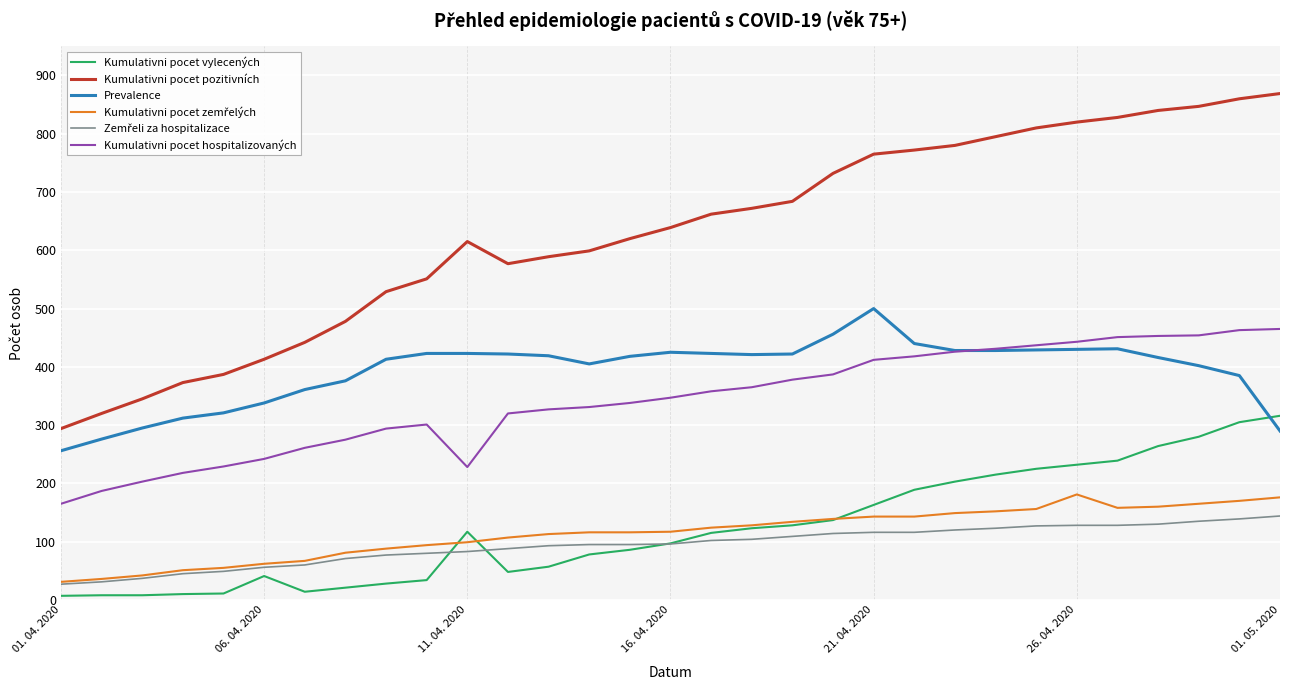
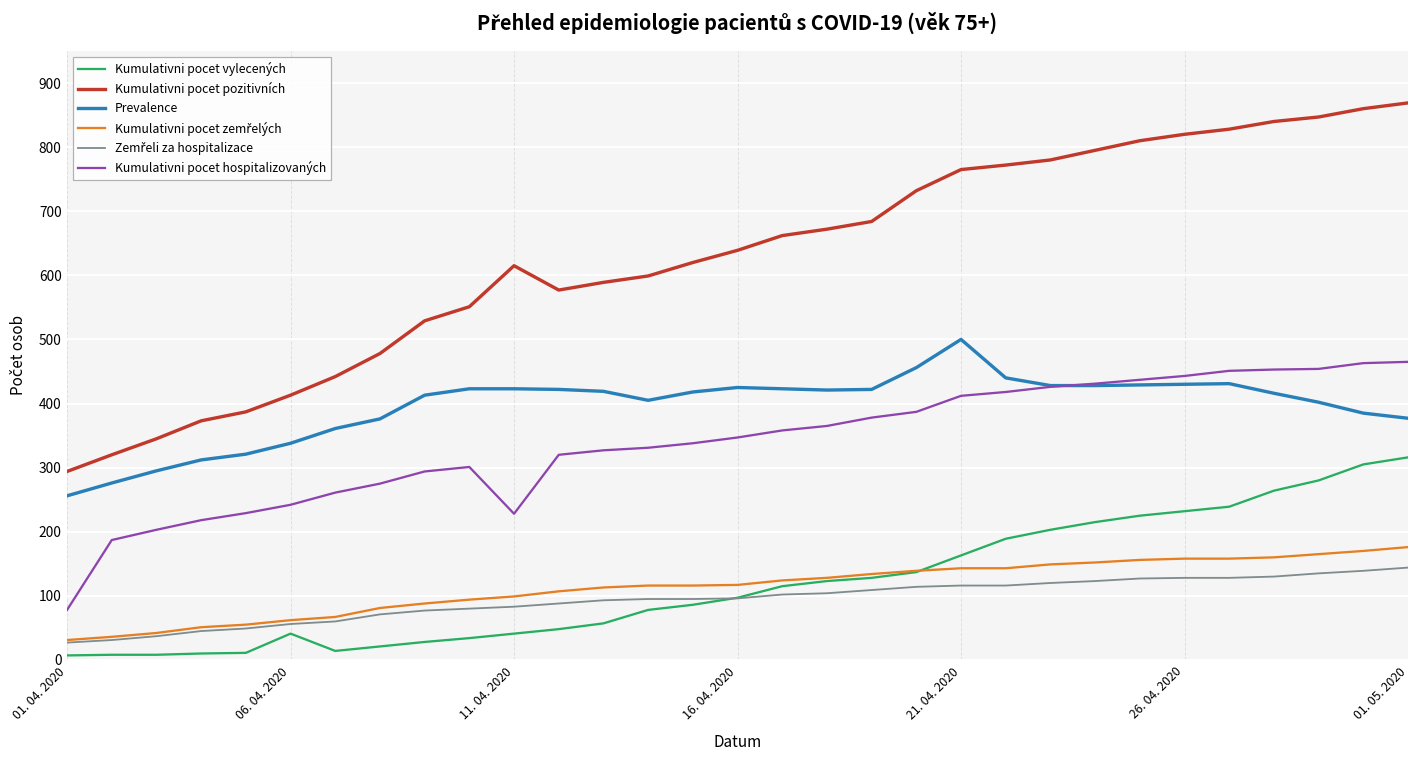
Kumulativni pocet hospitalizovaných, 01. 04. 2020: 170 -> 80
Kumulativni pocet vylecených, 11. 04. 2020: 120 -> 40
Kumulativni pocet zemřelých, 26. 04. 2020: 180 -> 160
Prevalence, 01. 05. 2020: 290 -> 380
